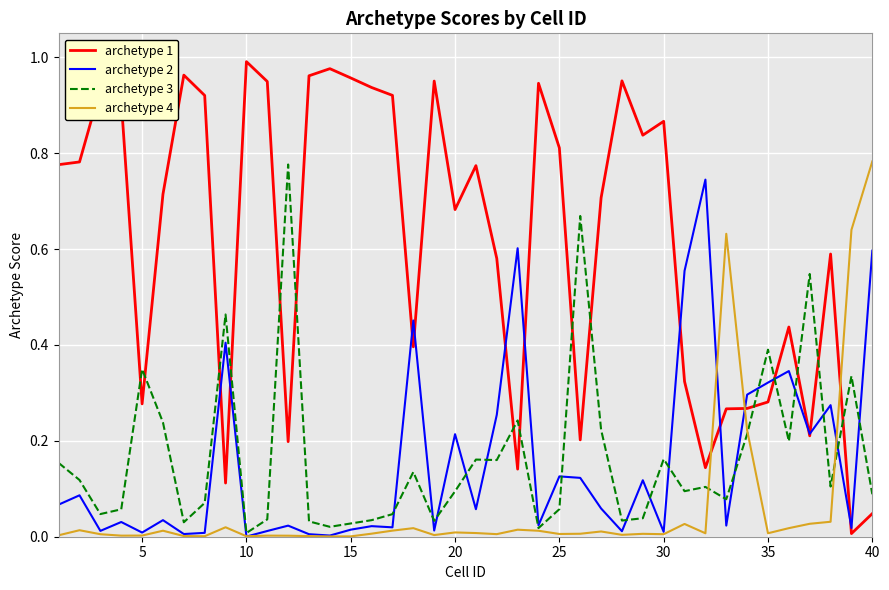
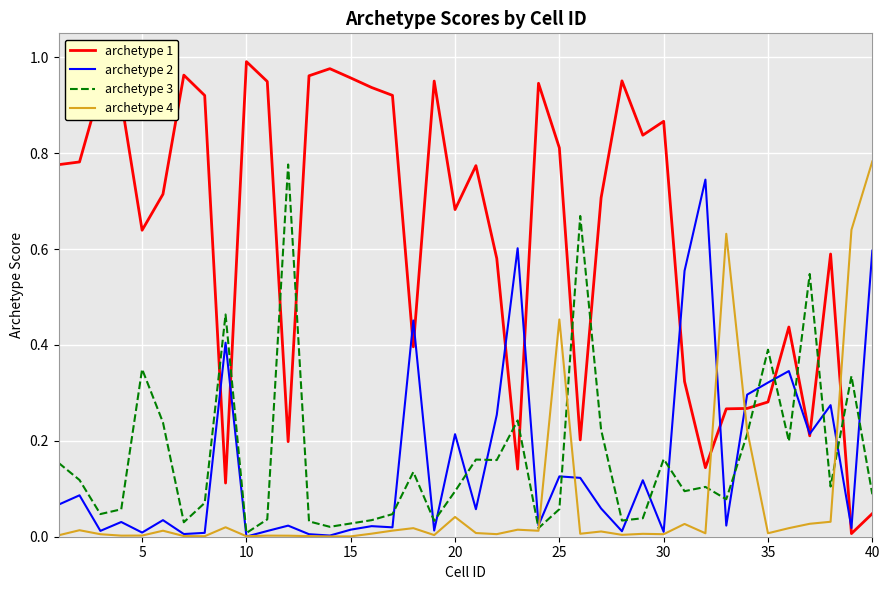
archetype 1, 5: 0.28 -> 0.64
archetype 4, 20: 0.01 -> 0.04
archetype 4, 25: 0.01 -> 0.45
